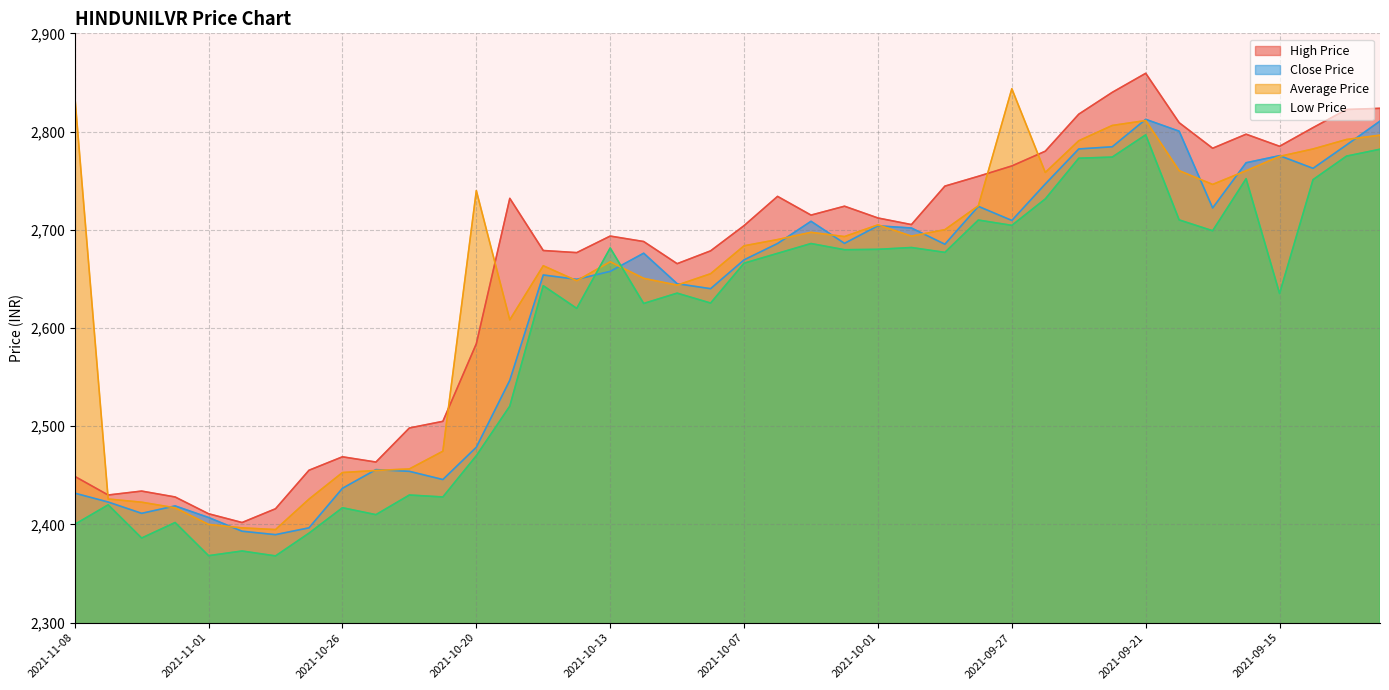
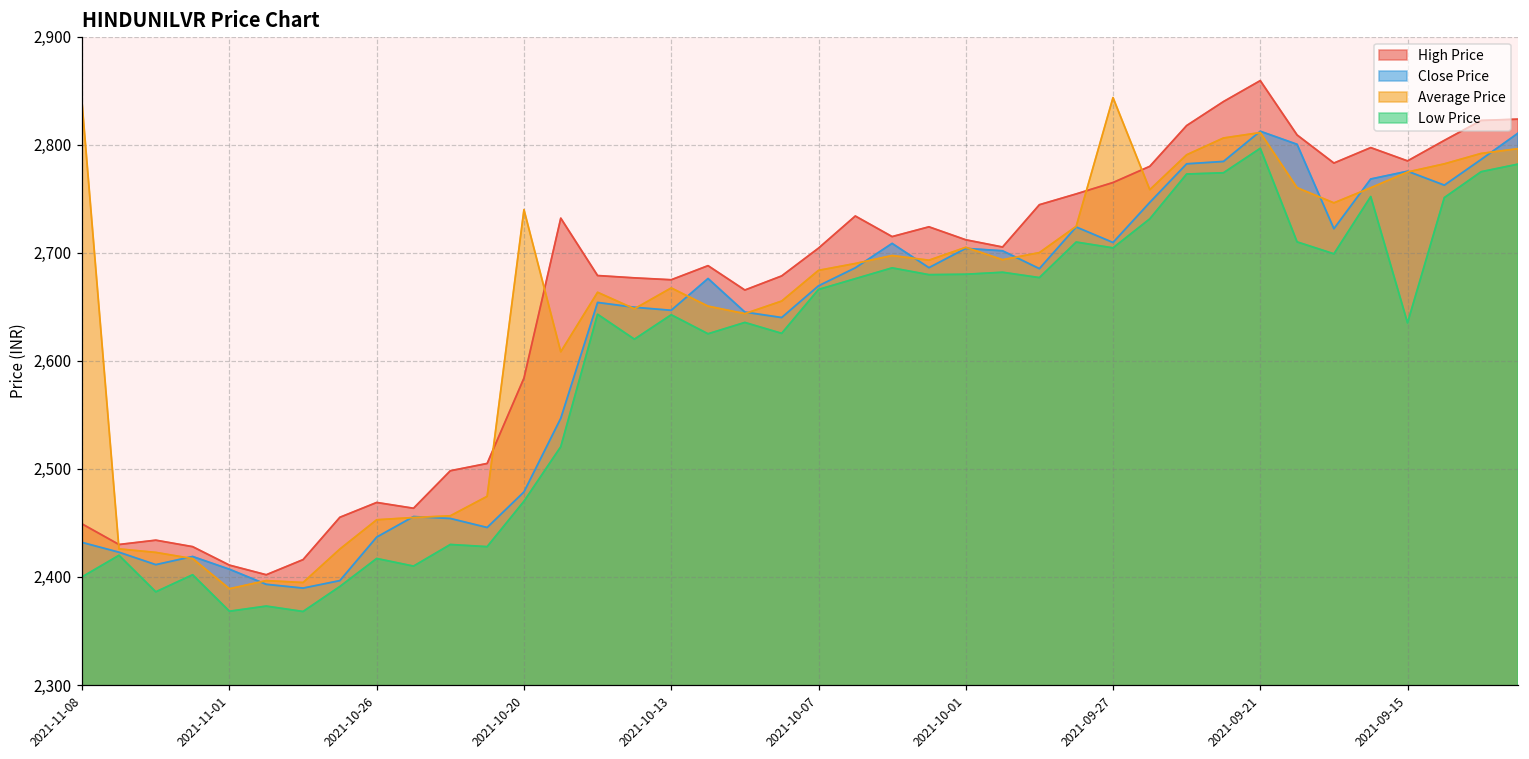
Average Price, 2021-11-01: 2,400 -> 2,390
High Price, 2021-10-13: 2,690 -> 2,680
Close Price, 2021-10-13: 2,660 -> 2,650
Low Price, 2021-10-13: 2,680 -> 2,640
